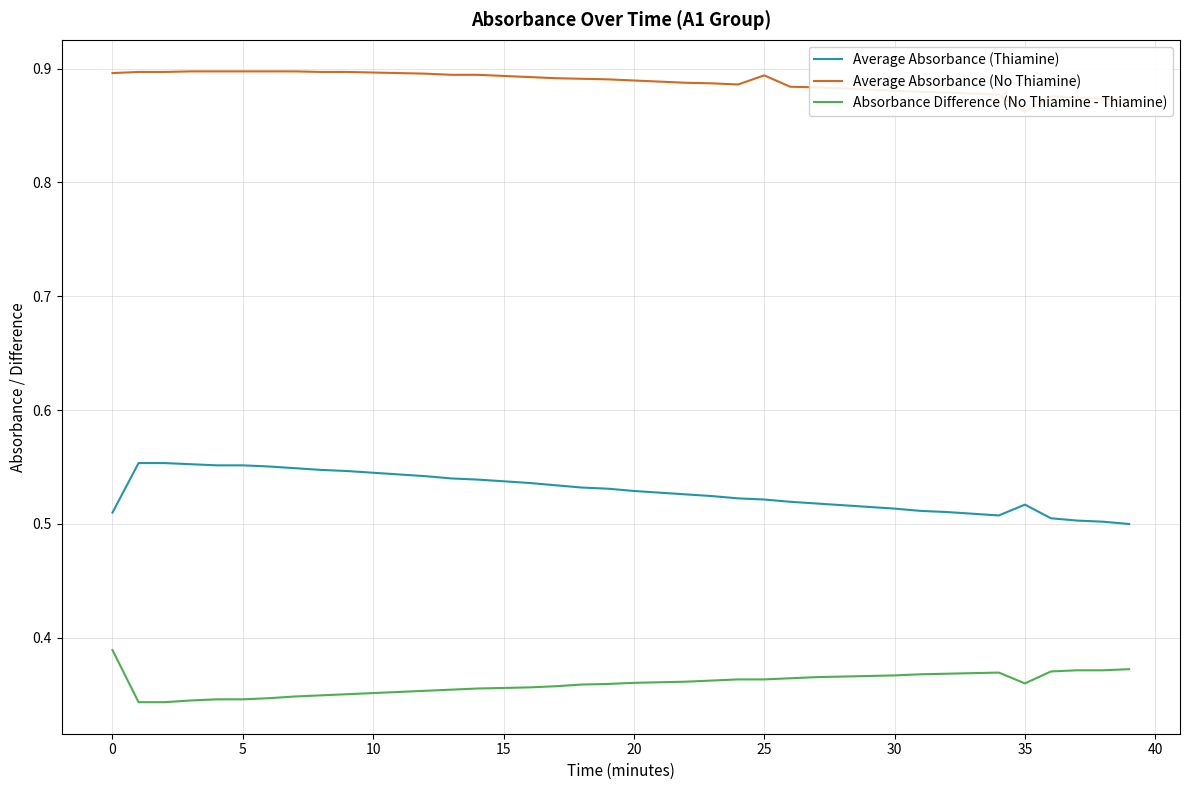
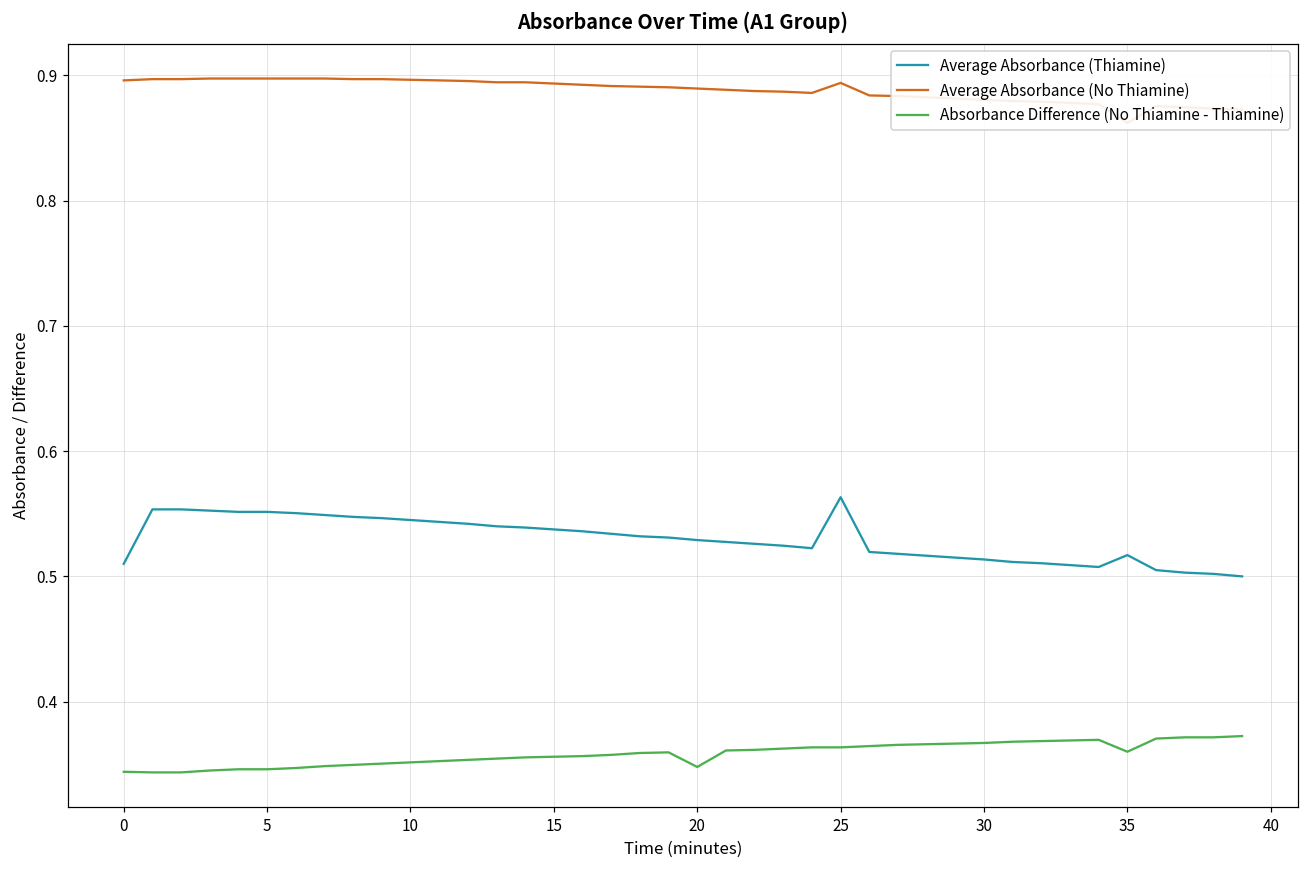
Absorbance Difference (No Thiamine - Thiamine), 0: 0.389 -> 0.344
Absorbance Difference (No Thiamine - Thiamine), 20: 0.360 -> 0.348
Average Absorbance (Thiamine), 25: 0.522 -> 0.563
